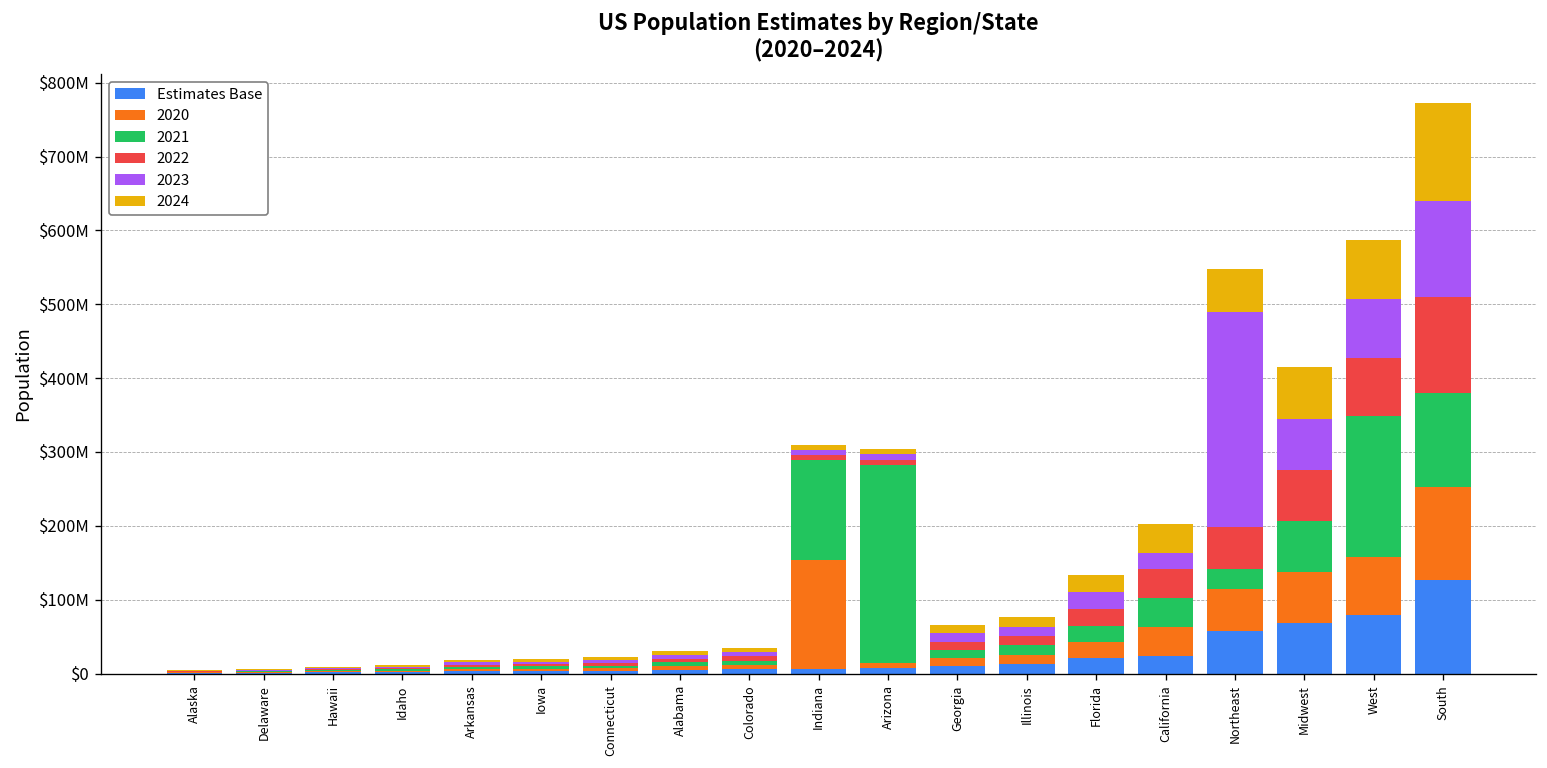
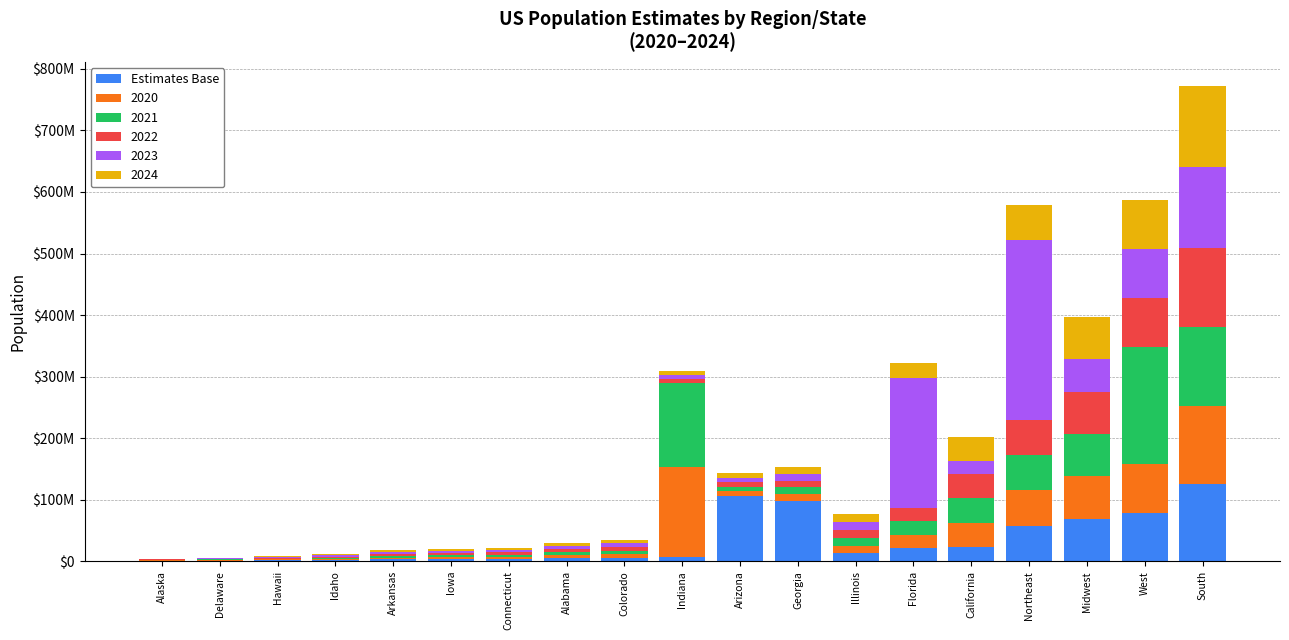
Estimates Base, Arizona: $10000000 -> $110000000
2021, Arizona: $270000000 -> $10000000
Estimates Base, Georgia: $10000000 -> $100000000
2023, Florida: $20000000 -> $210000000
2021, Northeast: $30000000 -> $60000000
2023, Midwest: $70000000 -> $50000000
